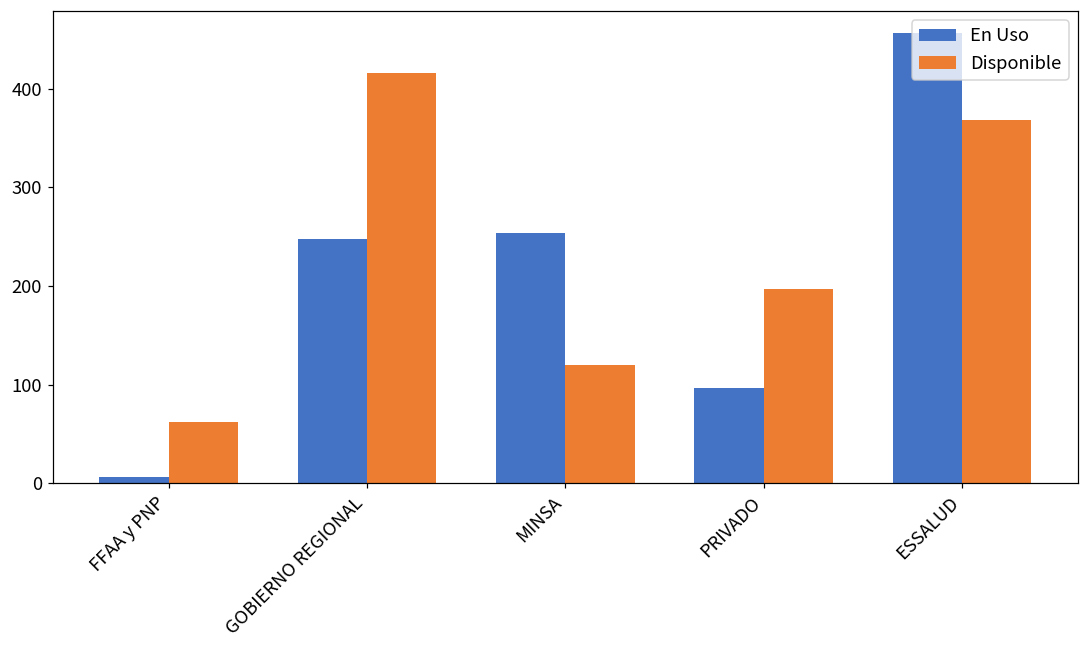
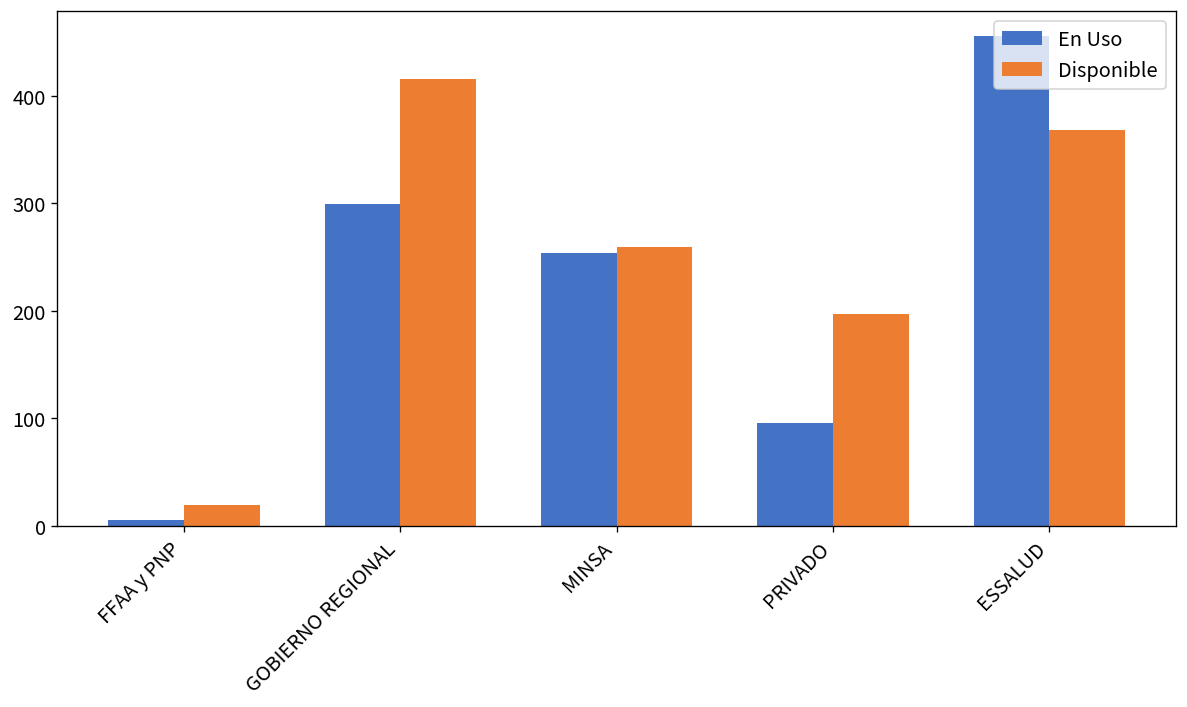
Disponible, FFAA y PNP: 60 -> 20
En Uso, GOBIERNO REGIONAL: 250 -> 300
Disponible, MINSA: 120 -> 260
